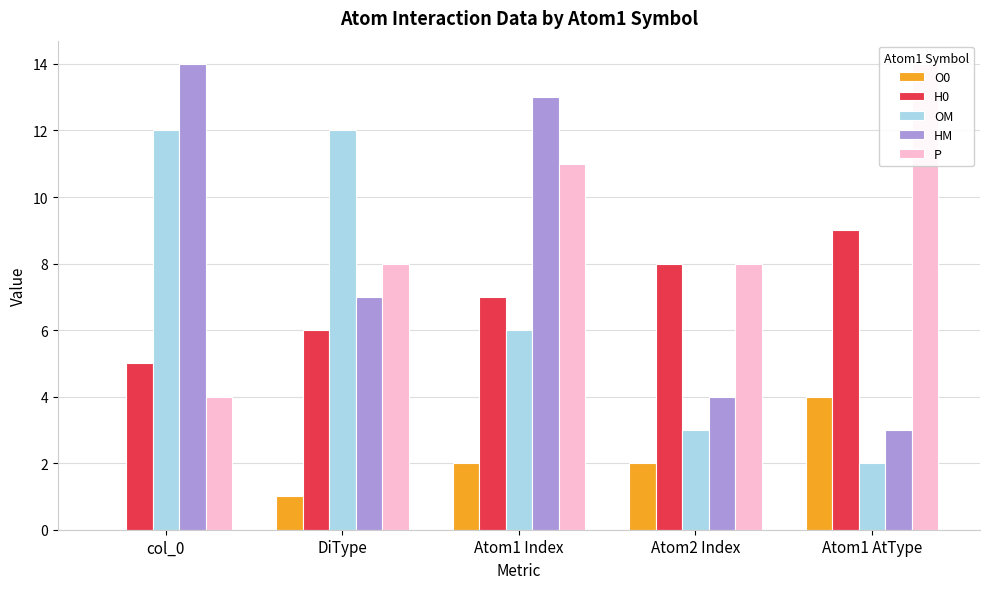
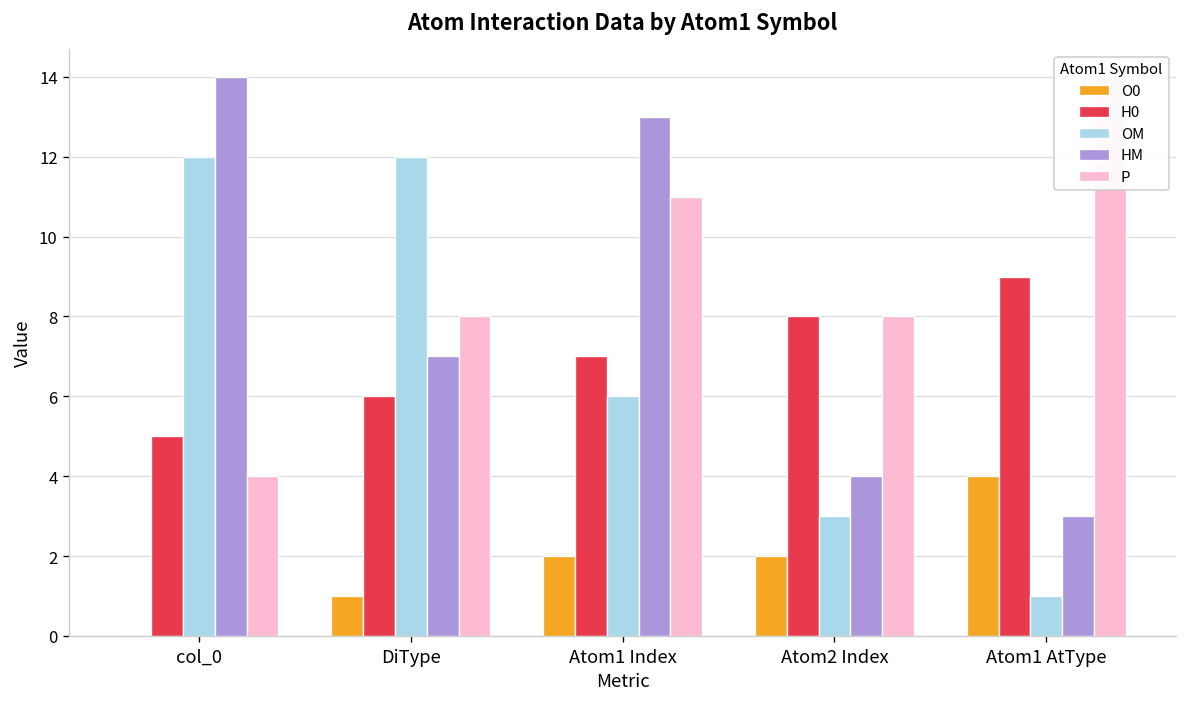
OM, Atom1 AtType: 2 -> 1
